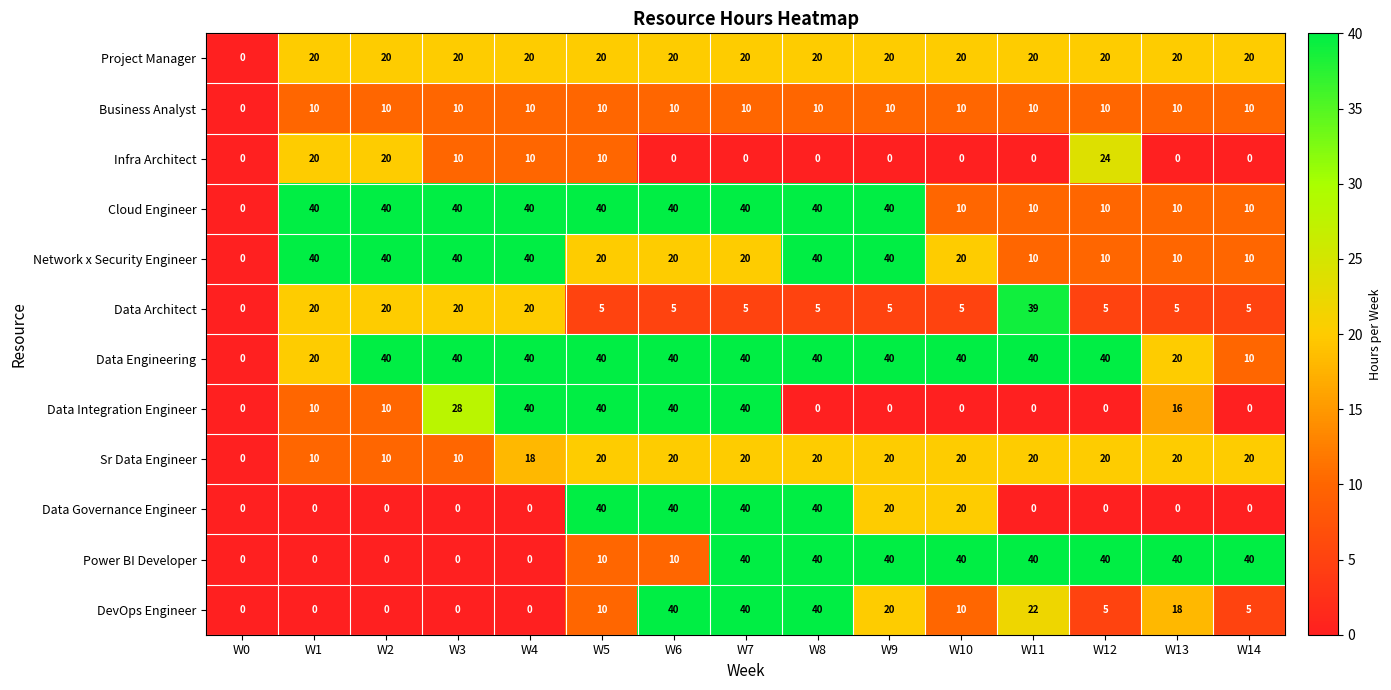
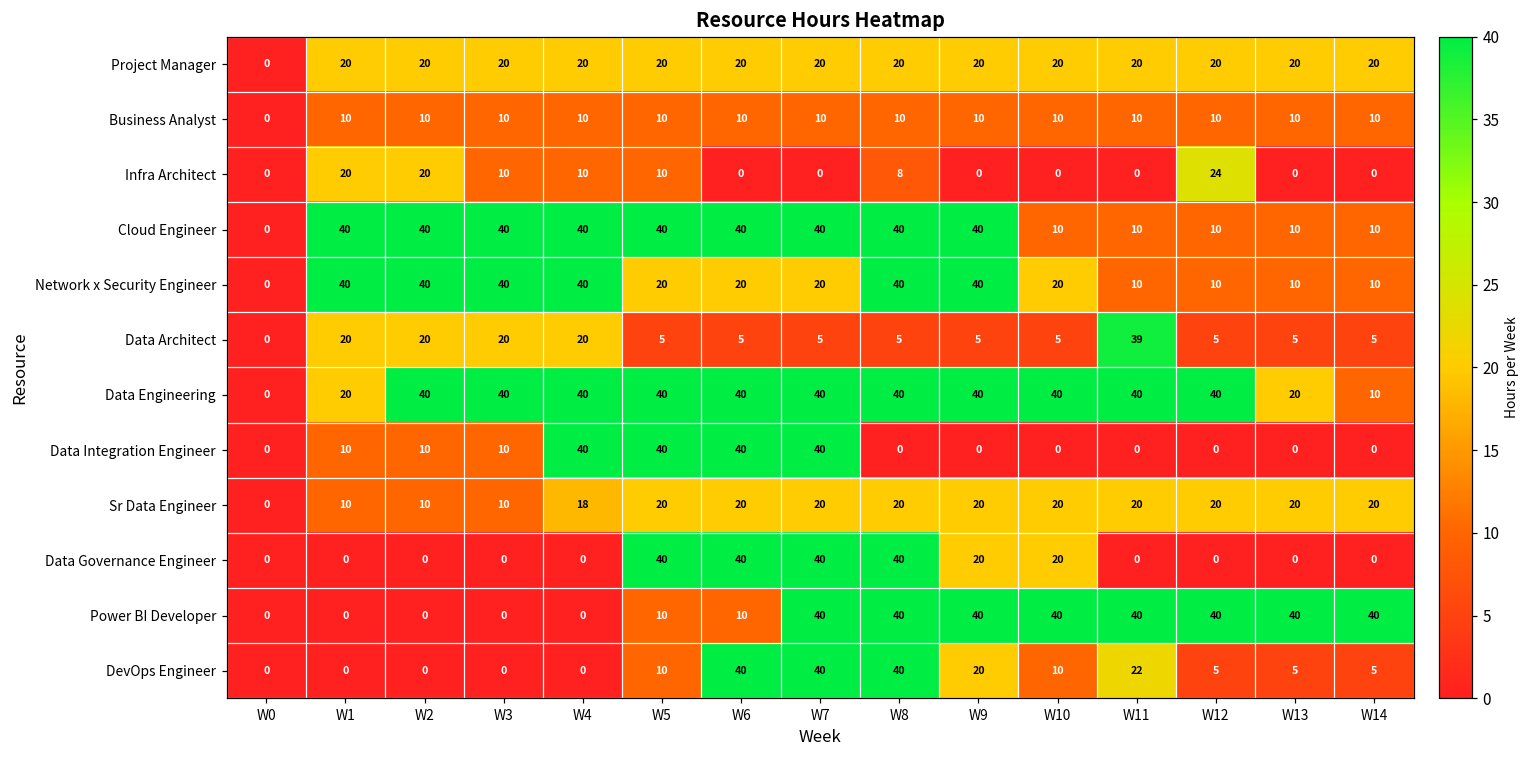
Infra Architect, W8: 0 -> 8
Data Integration Engineer, W3: 28 -> 10
Data Integration Engineer, W13: 16 -> 0
DevOps Engineer, W13: 18 -> 5
